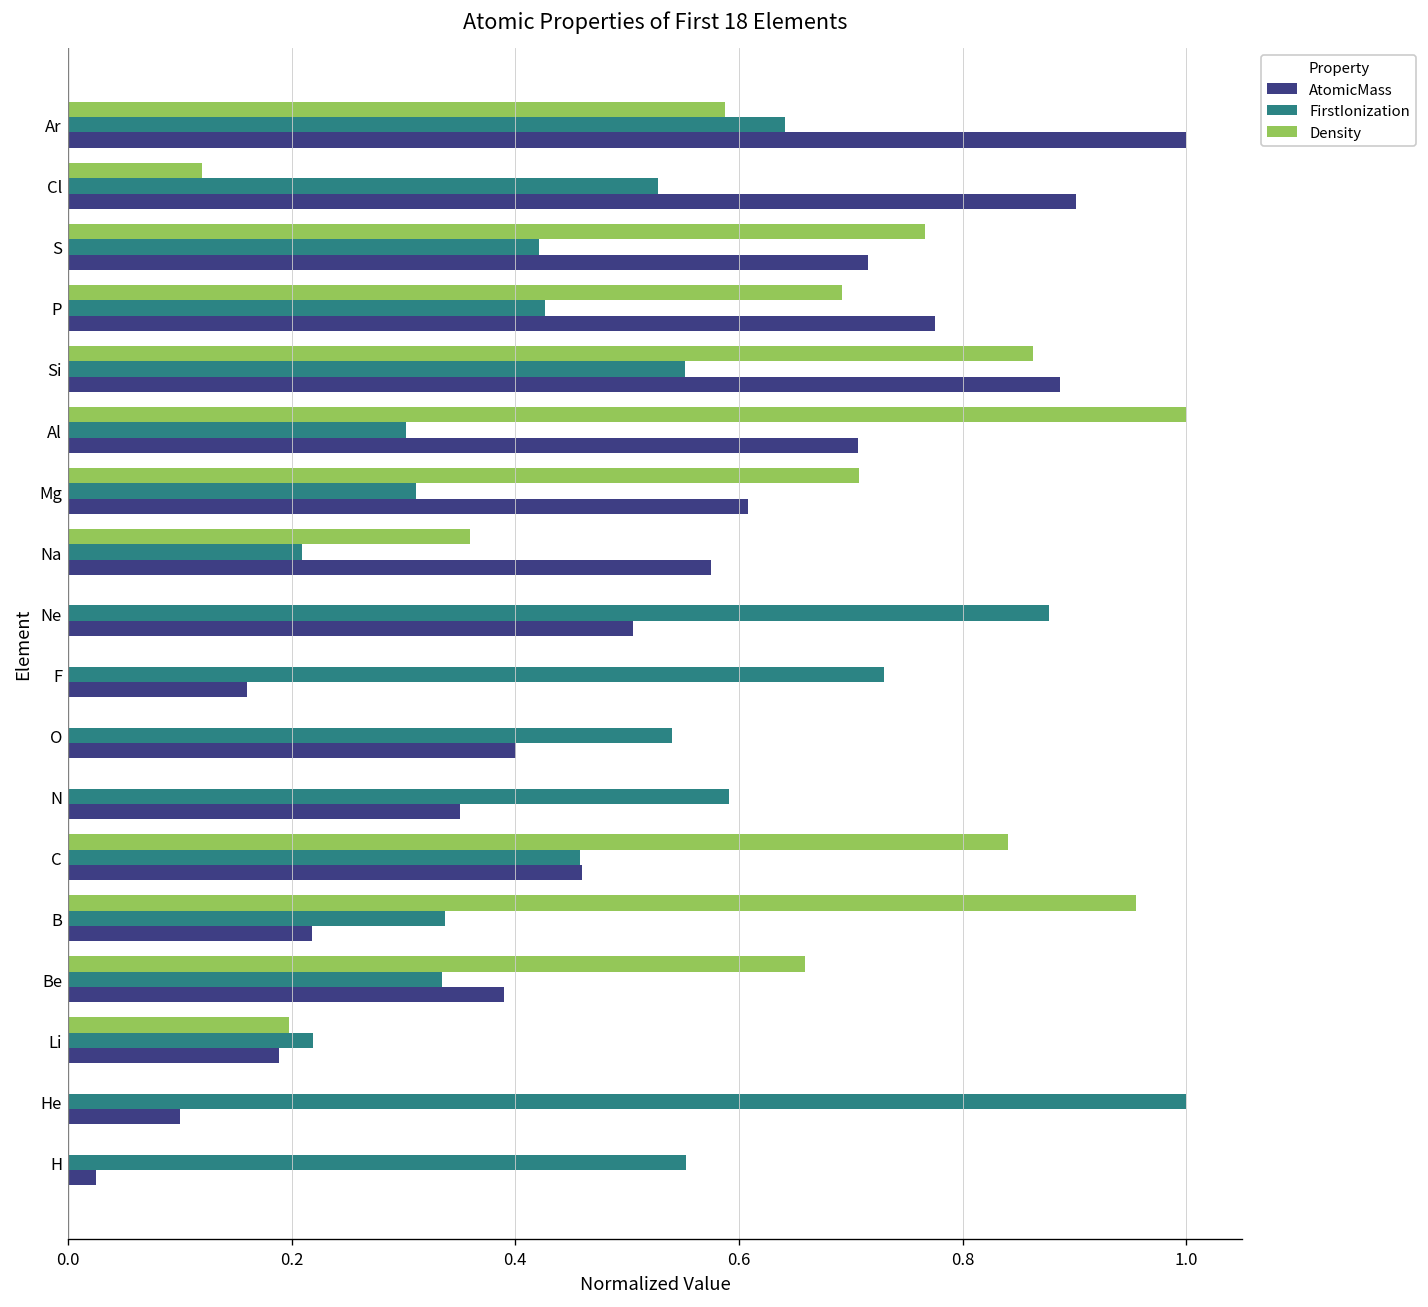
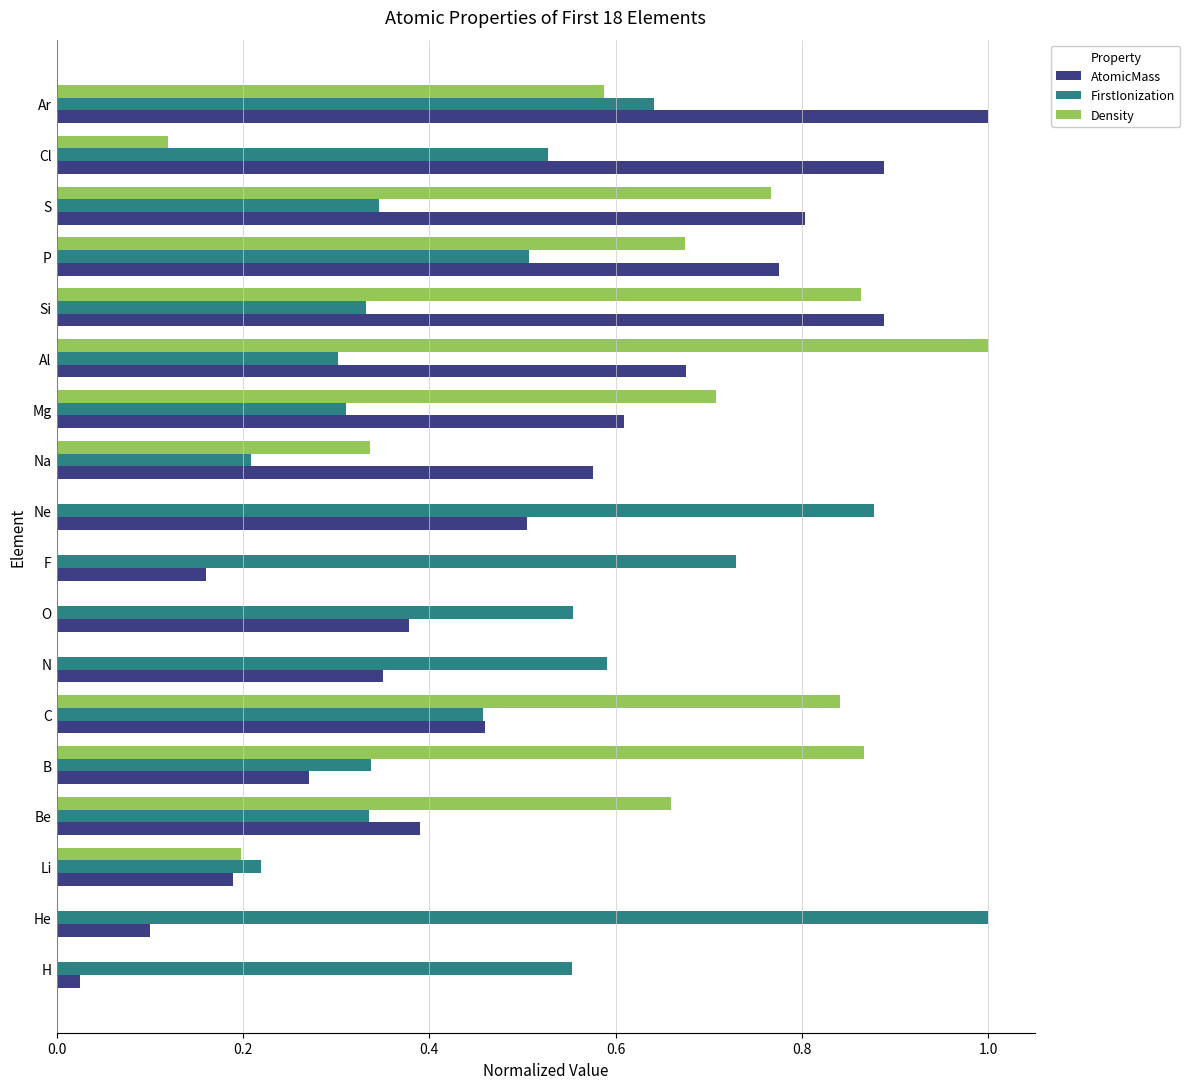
AtomicMass, Cl: 0.90 -> 0.89
FirstIonization, S: 0.42 -> 0.35
AtomicMass, S: 0.72 -> 0.80
Density, P: 0.69 -> 0.67
FirstIonization, P: 0.43 -> 0.51
FirstIonization, Si: 0.55 -> 0.33
AtomicMass, Al: 0.71 -> 0.68
Density, Na: 0.36 -> 0.34
FirstIonization, O: 0.54 -> 0.55
AtomicMass, O: 0.40 -> 0.38
Density, B: 0.96 -> 0.87
AtomicMass, B: 0.22 -> 0.27
